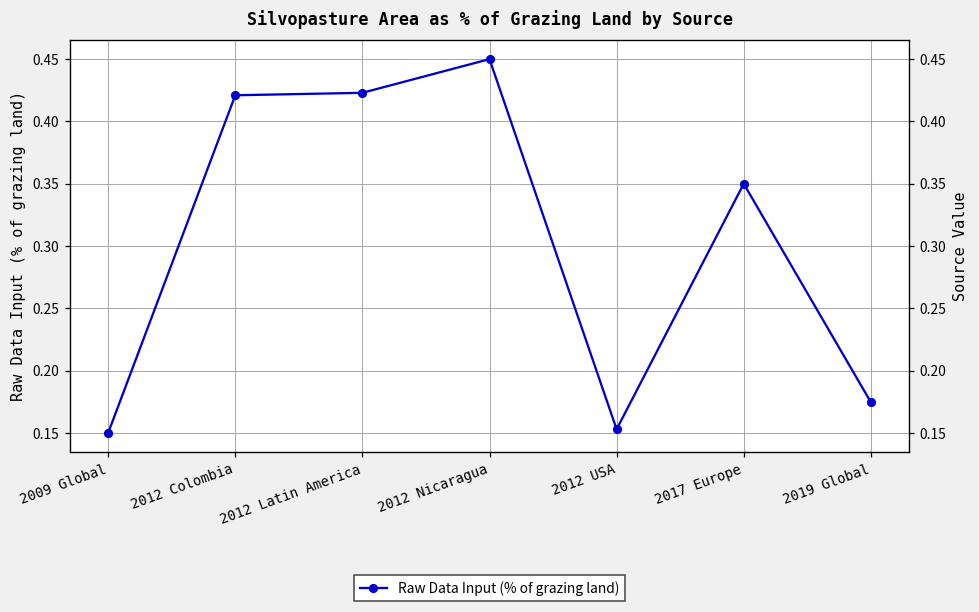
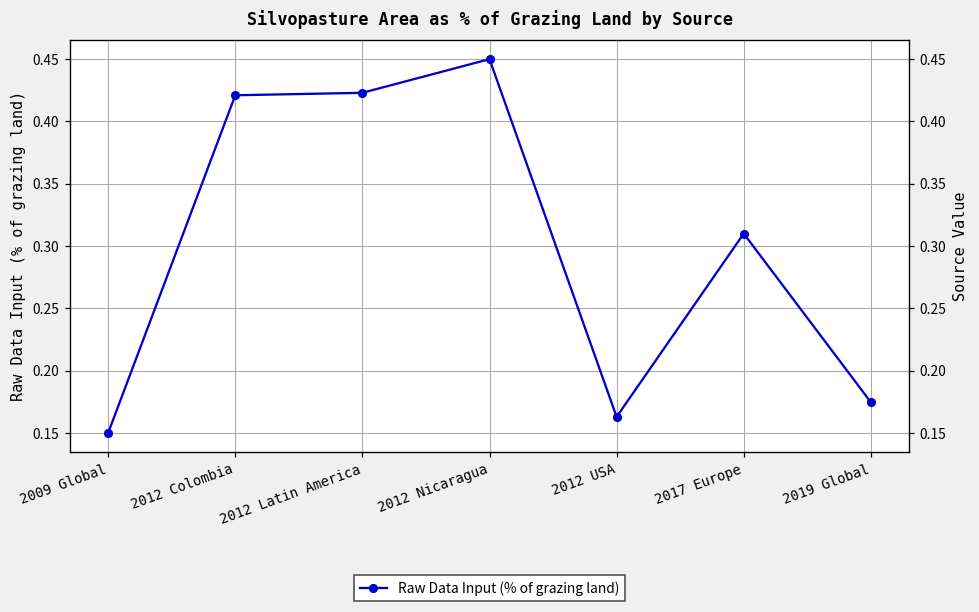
2012 USA: 0.153 -> 0.163
2017 Europe: 0.35 -> 0.31
